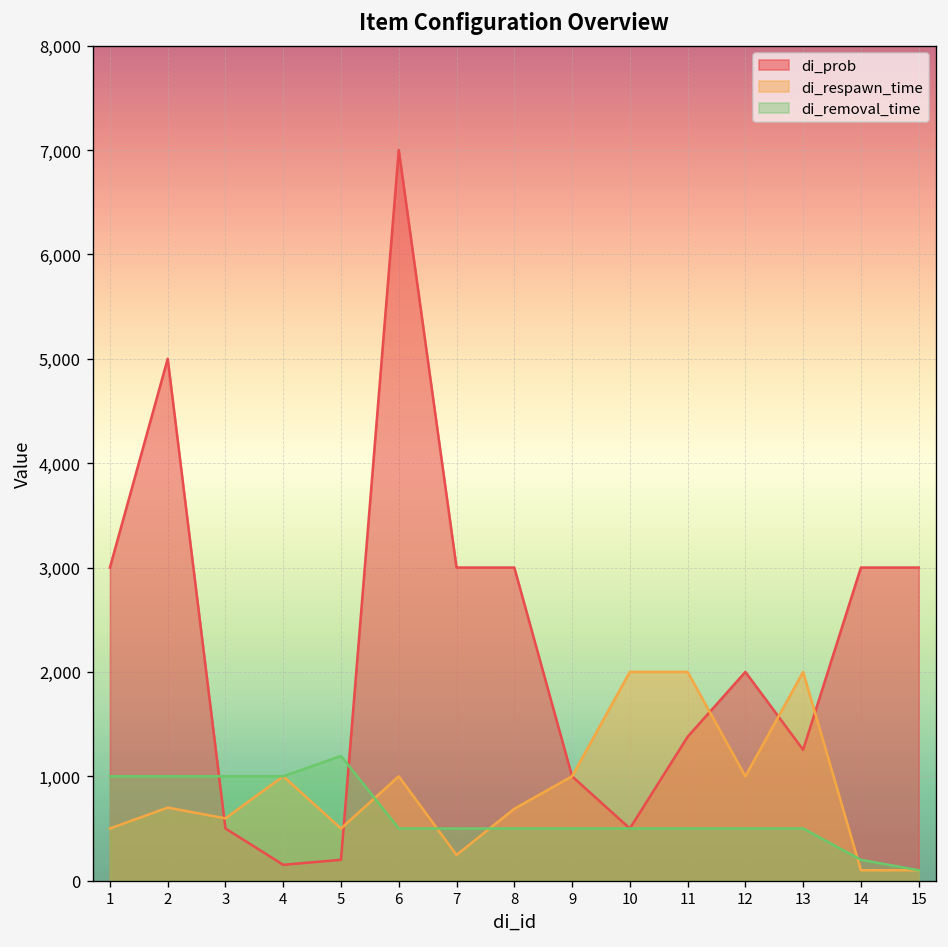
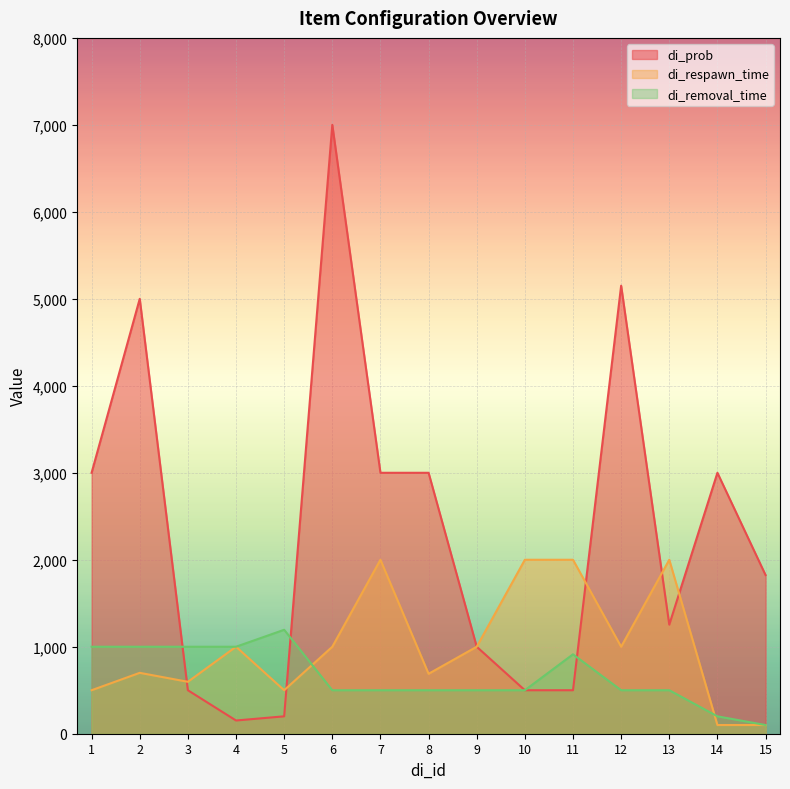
di_respawn_time, 7: 200 -> 2,000
di_prob, 11: 1,400 -> 500
di_removal_time, 11: 500 -> 900
di_prob, 12: 2,000 -> 5,200
di_prob, 15: 3,000 -> 1,800
